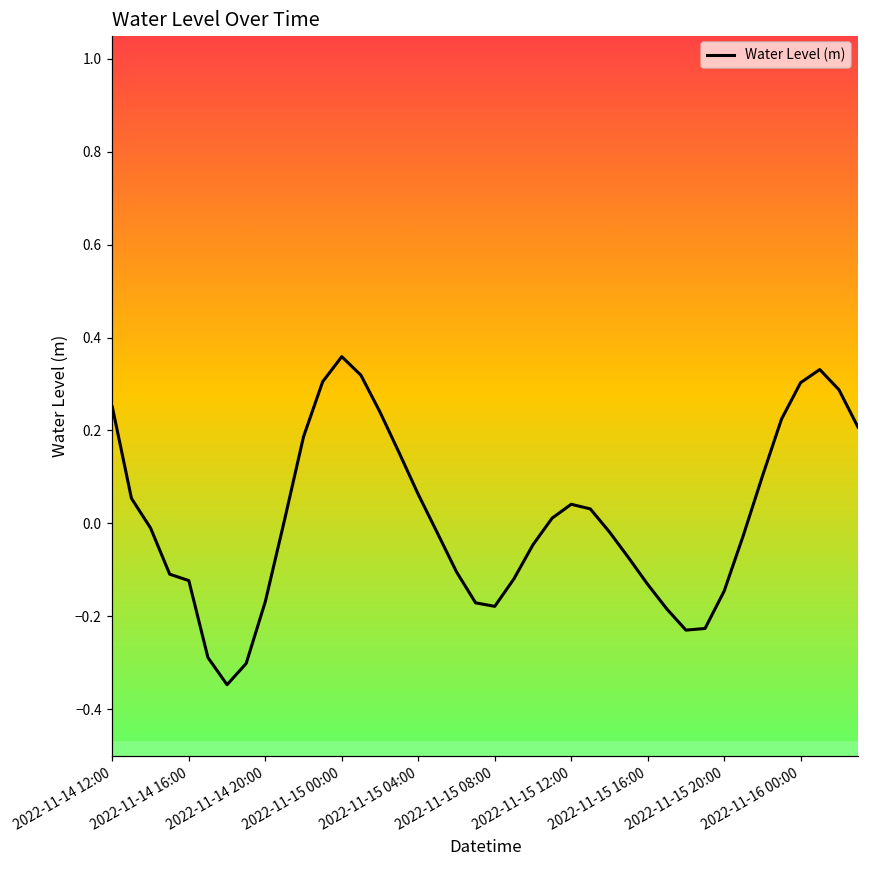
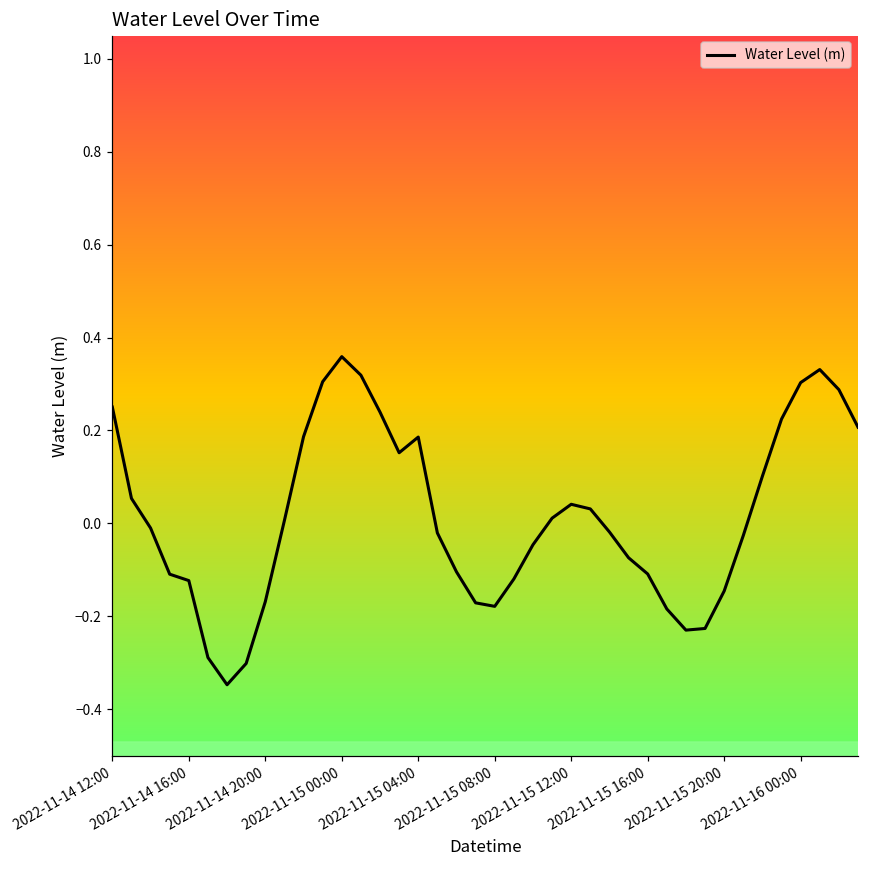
2022-11-15 04:00: 0.06 -> 0.19
2022-11-15 16:00: -0.13 -> -0.11
